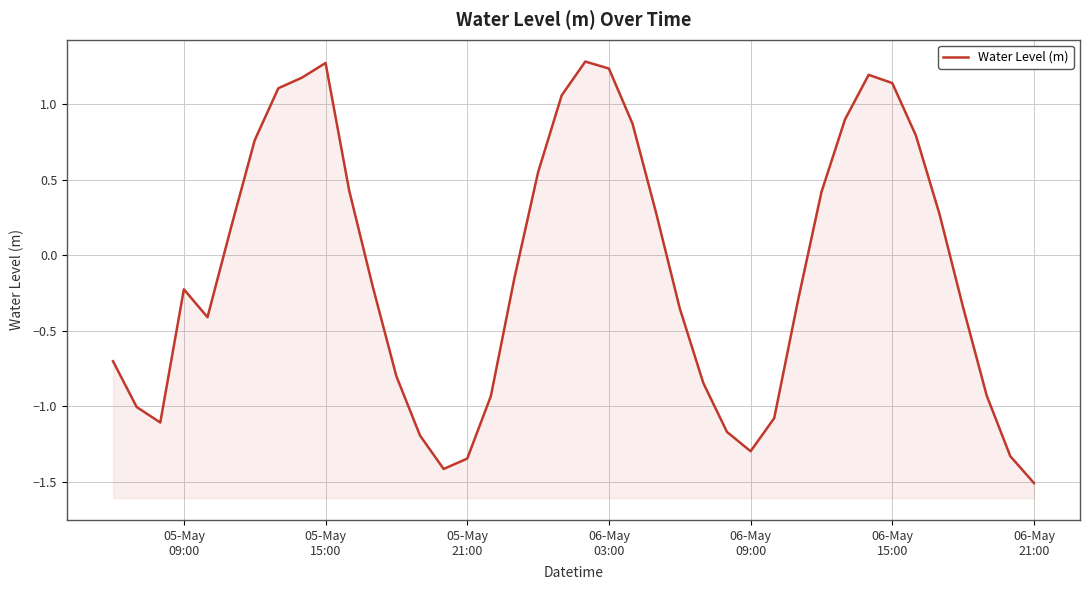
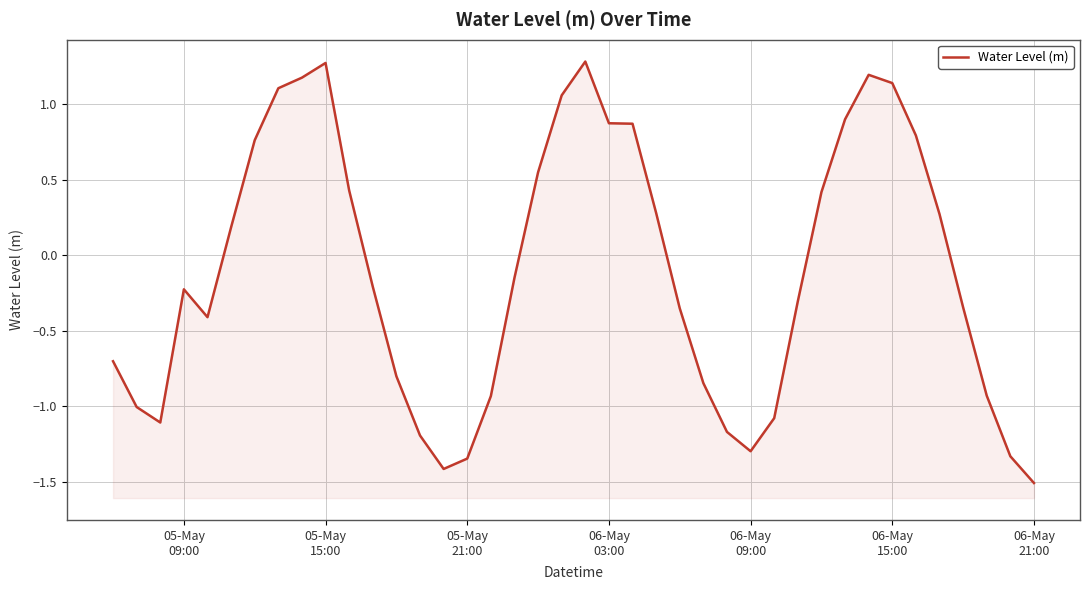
06-May 03:00: 1.24 -> 0.88
